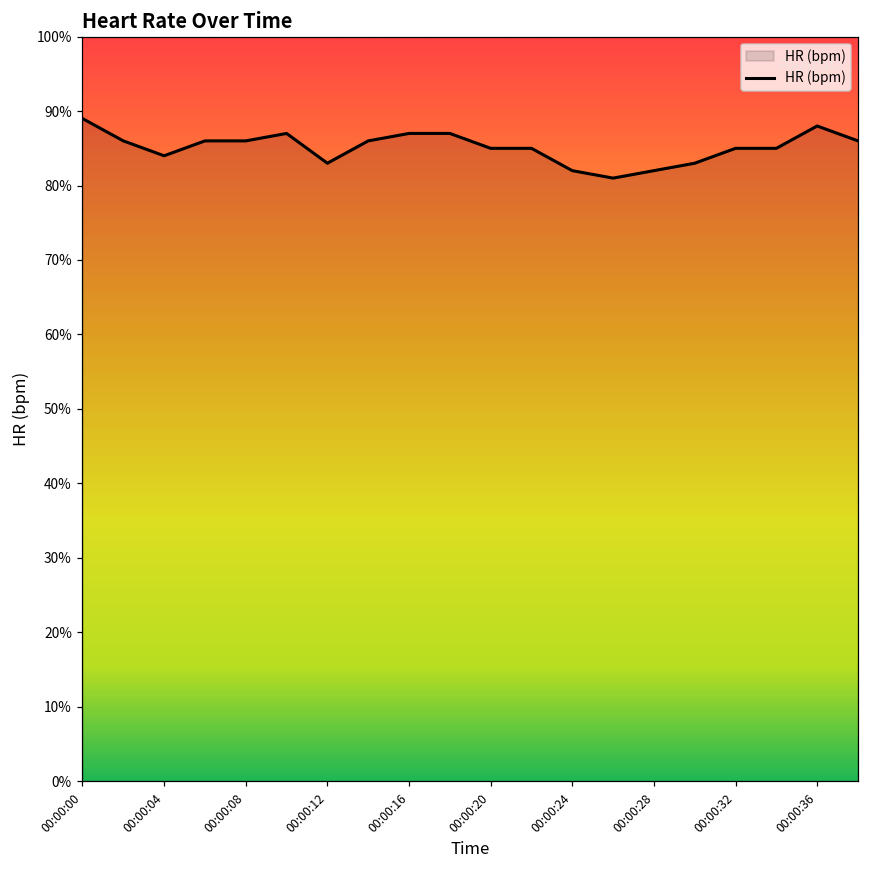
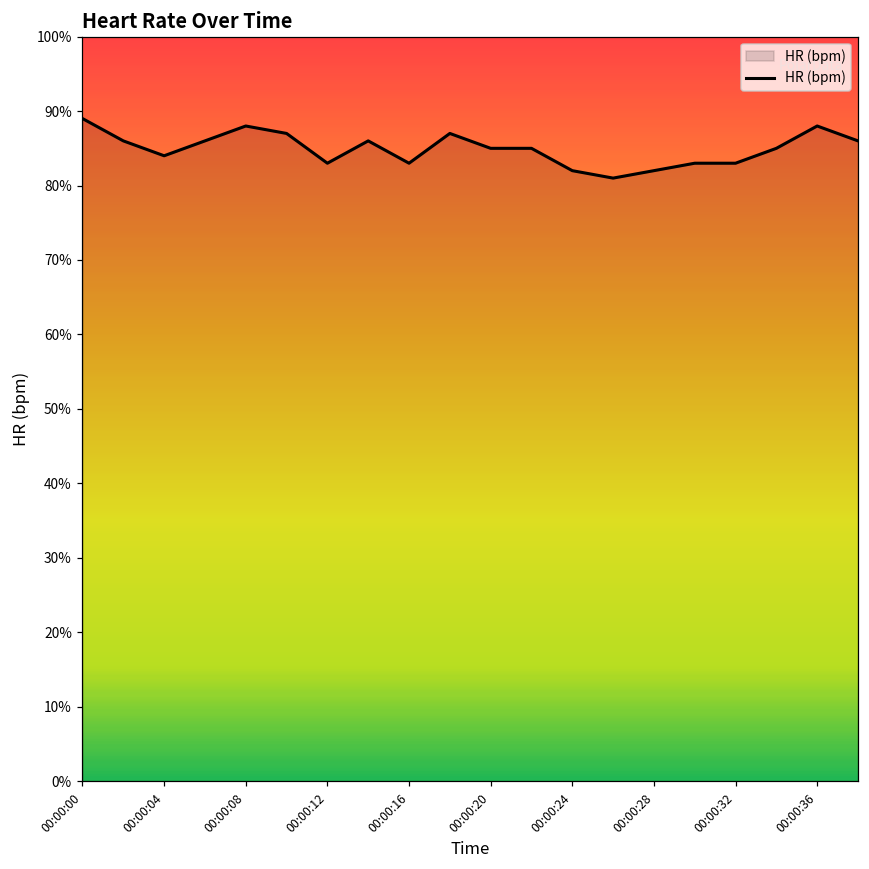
00:00:08: 86% -> 88%
00:00:16: 87% -> 83%
00:00:32: 85% -> 83%
